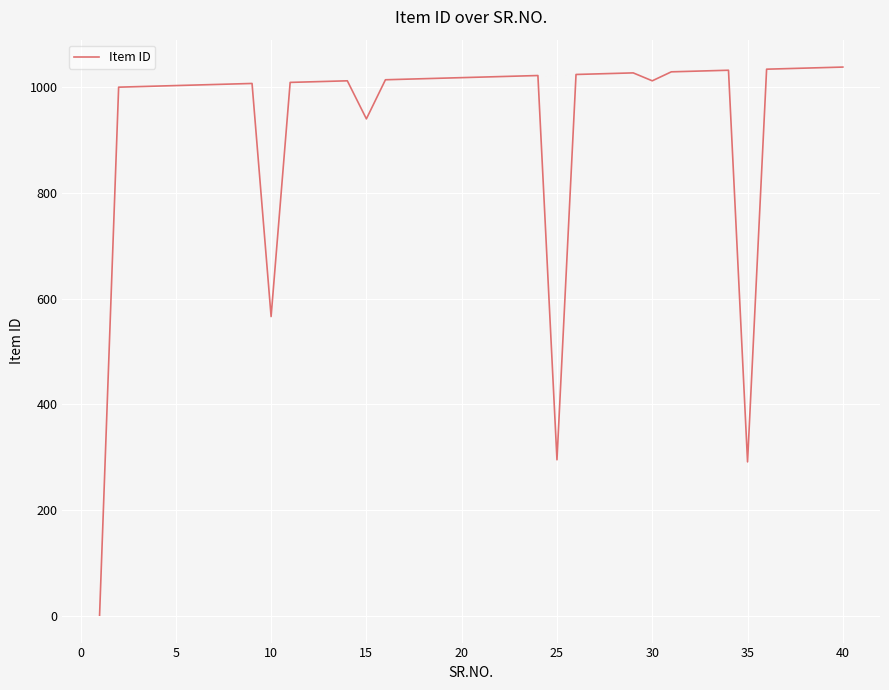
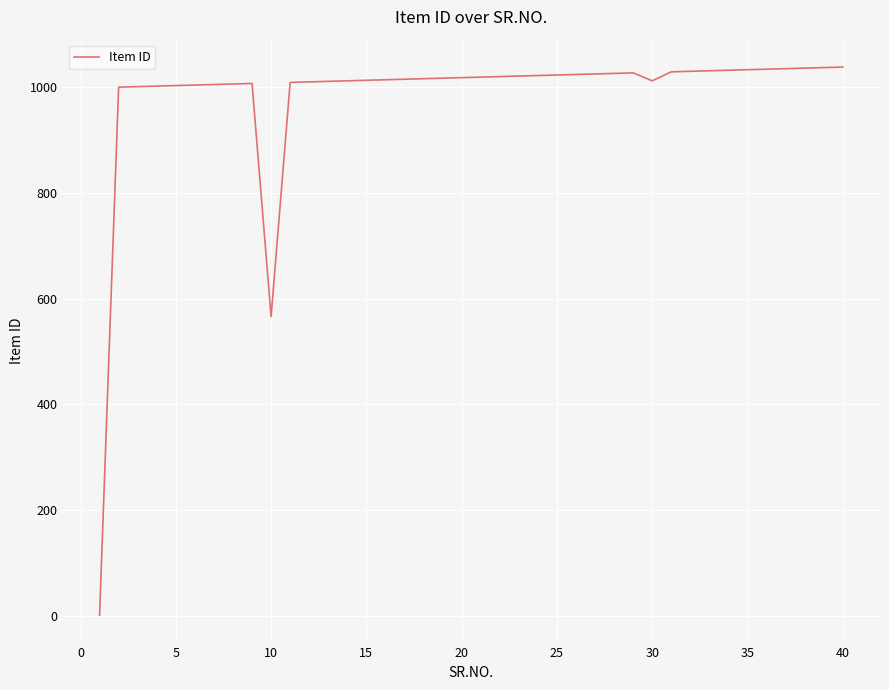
15: 940 -> 1010
25: 300 -> 1020
35: 290 -> 1030
